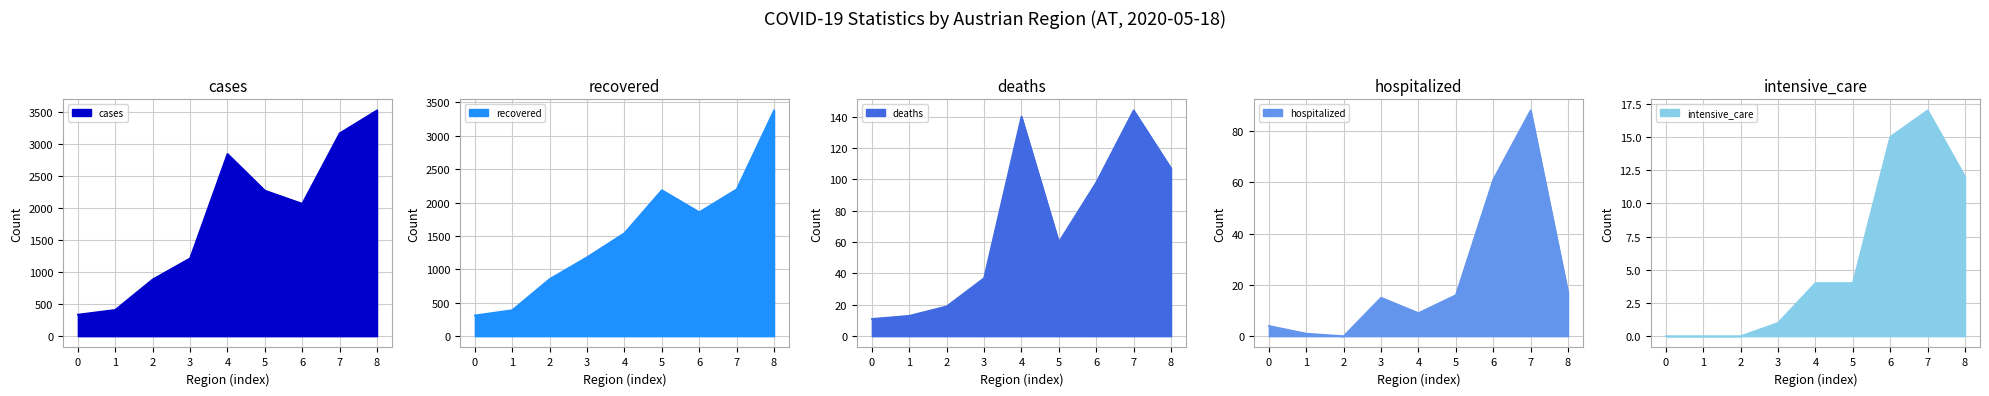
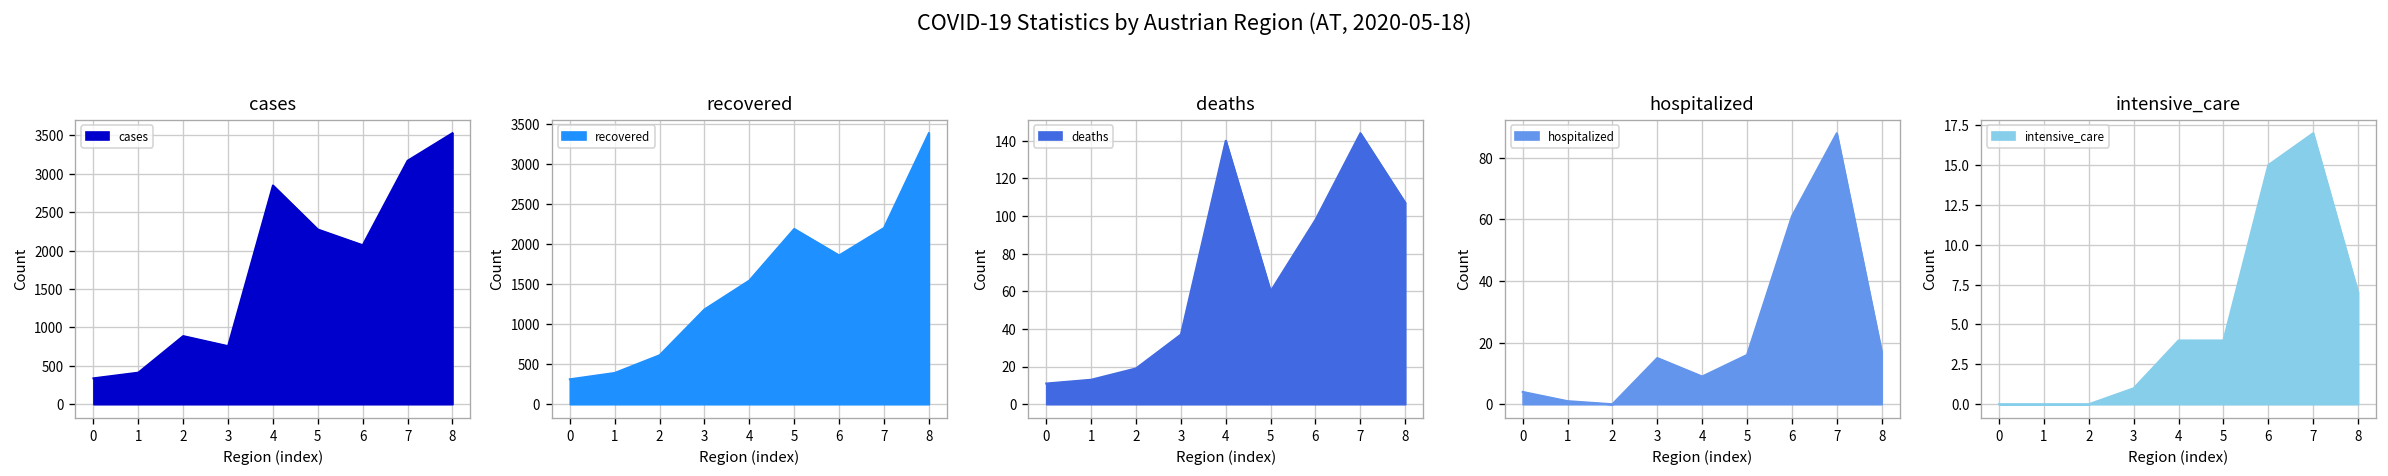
cases, 3: 1200 -> 800
recovered, 2: 900 -> 600
intensive_care, 8: 12 -> 7
